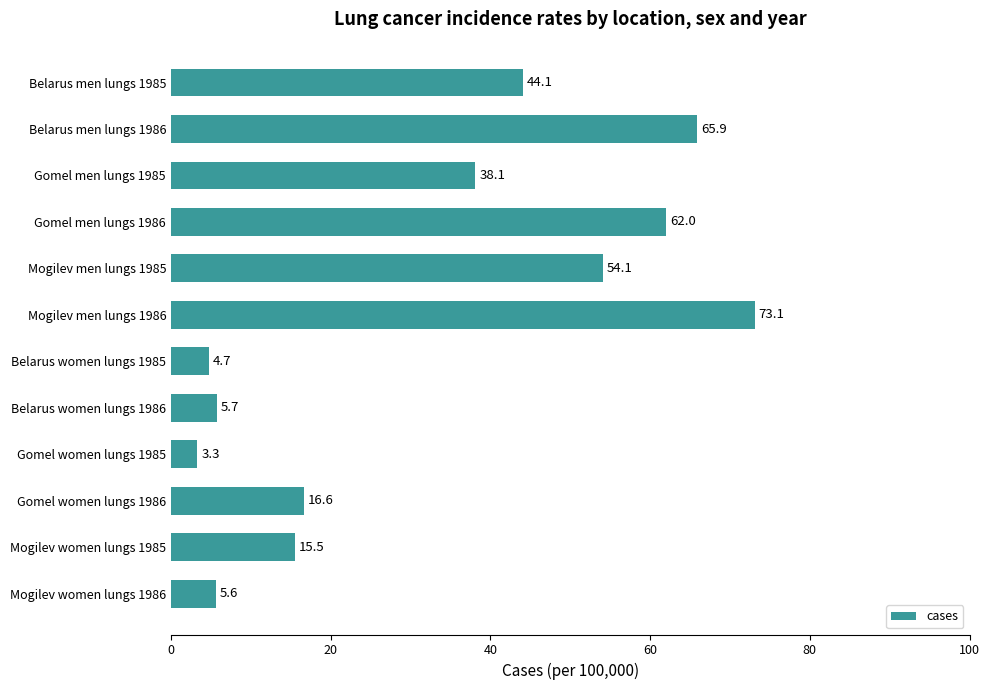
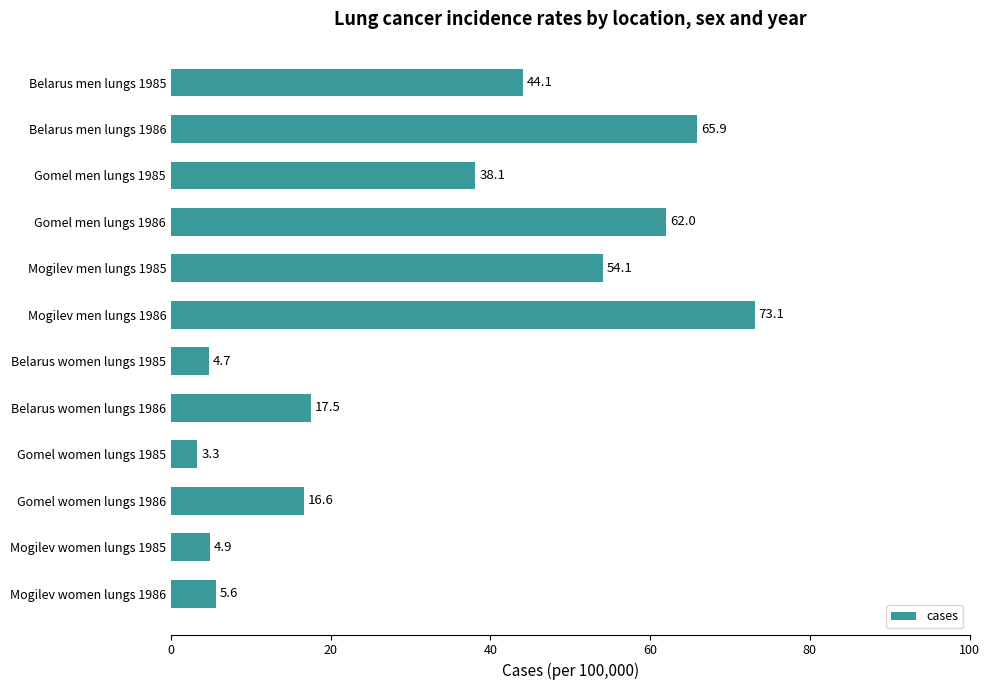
Belarus women lungs 1986: 5.7 -> 17.5
Mogilev women lungs 1985: 15.5 -> 4.9
